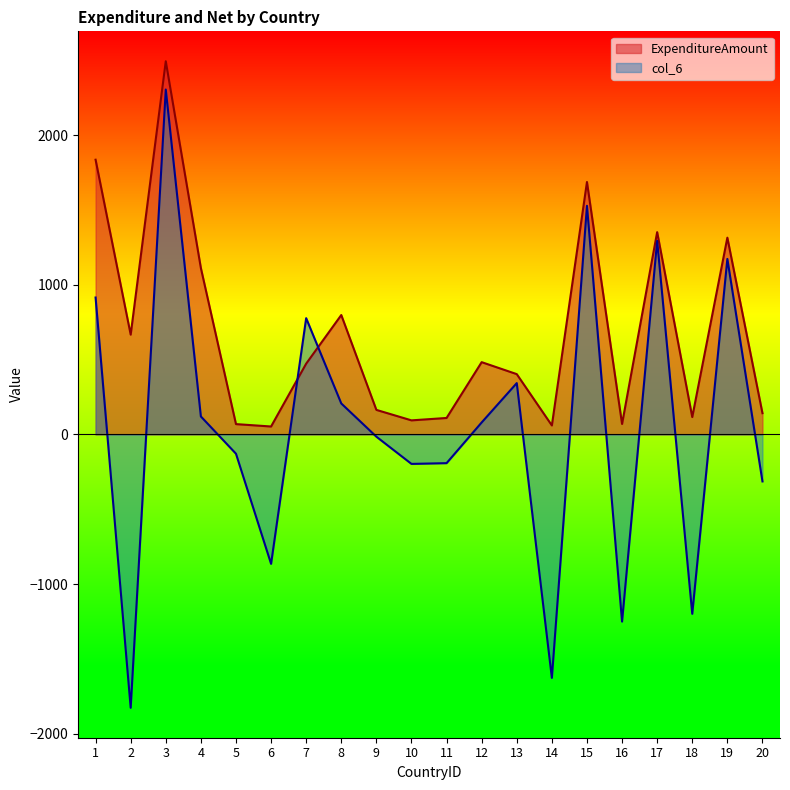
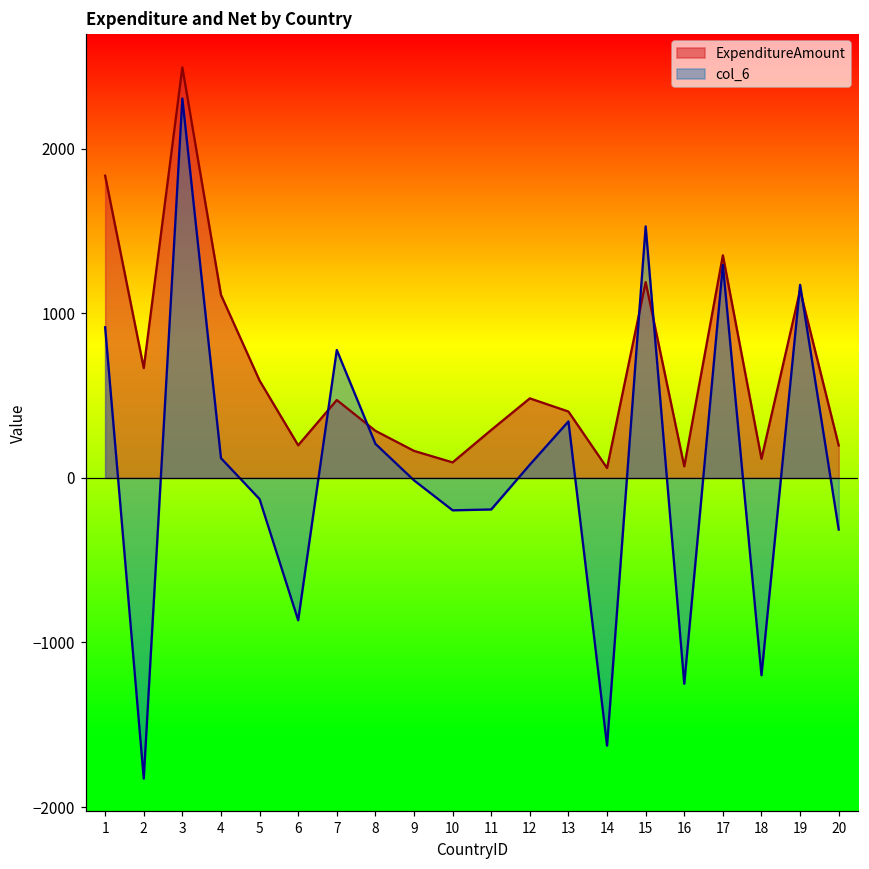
ExpenditureAmount, 5: 70 -> 590
ExpenditureAmount, 6: 50 -> 200
ExpenditureAmount, 8: 800 -> 290
ExpenditureAmount, 11: 110 -> 290
ExpenditureAmount, 15: 1690 -> 1190
ExpenditureAmount, 19: 1320 -> 1140
ExpenditureAmount, 20: 140 -> 200
